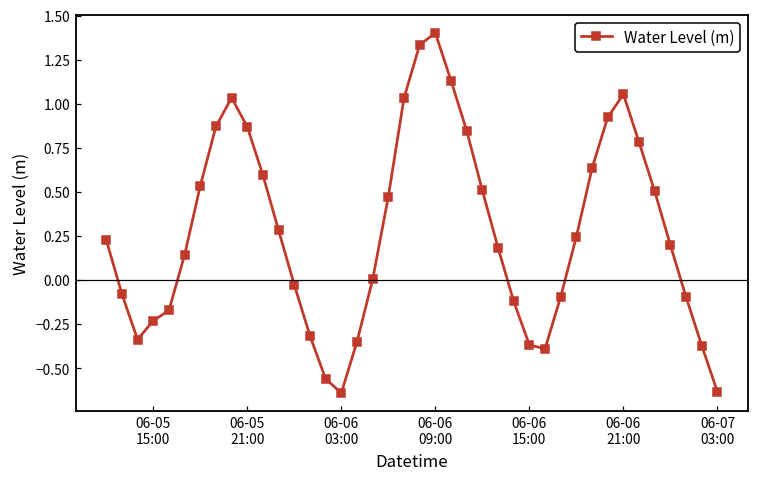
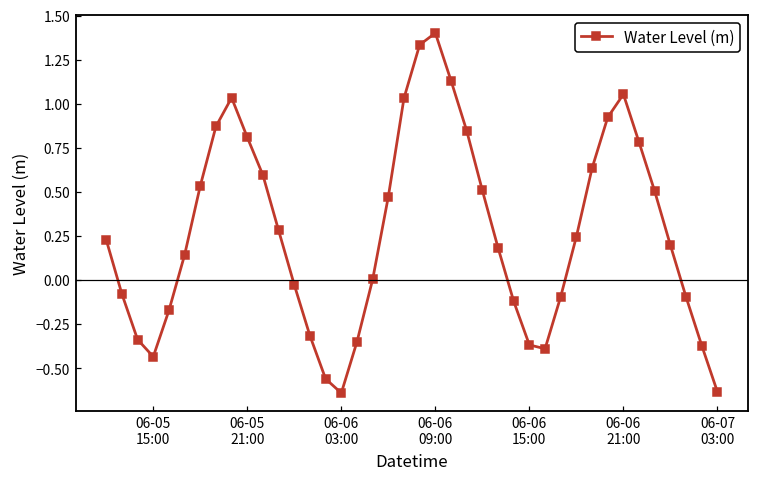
06-05 15:00: -0.23 -> -0.44
06-05 21:00: 0.87 -> 0.81
